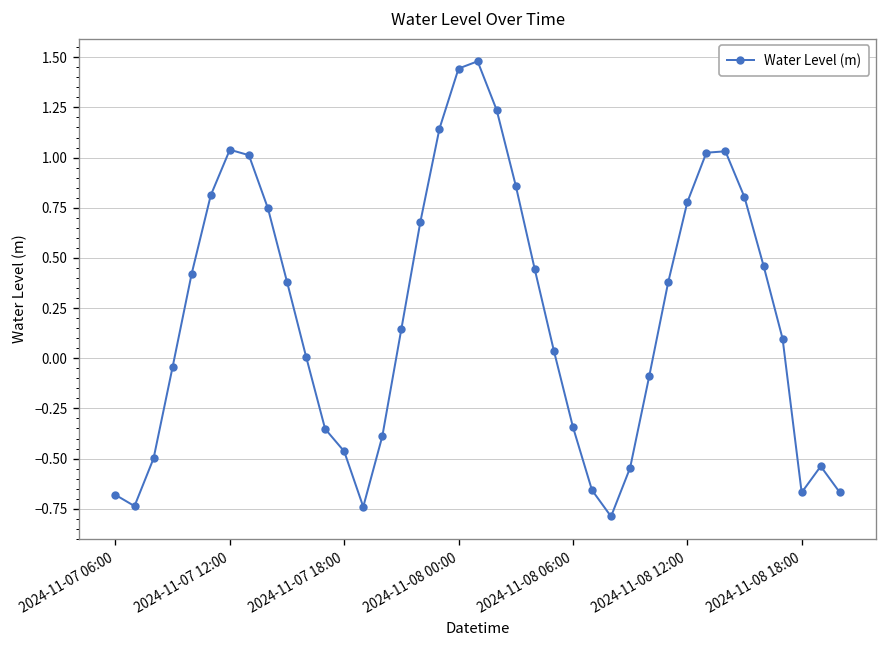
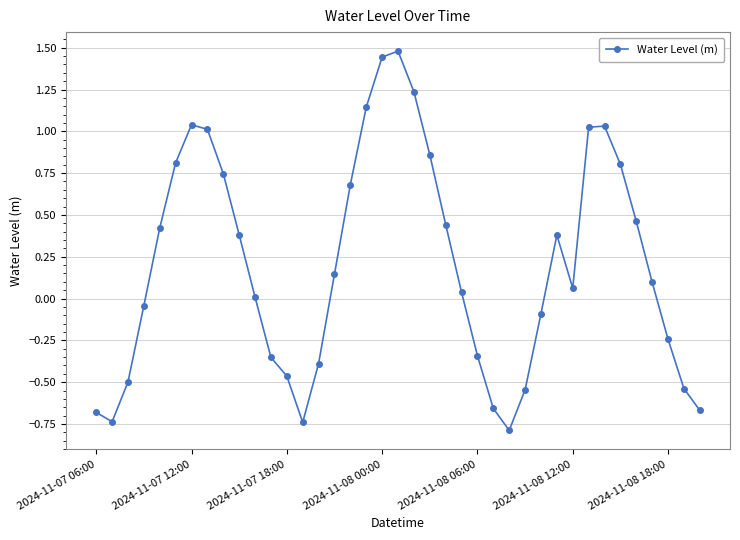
2024-11-08 12:00: 0.78 -> 0.06
2024-11-08 18:00: -0.67 -> -0.24
